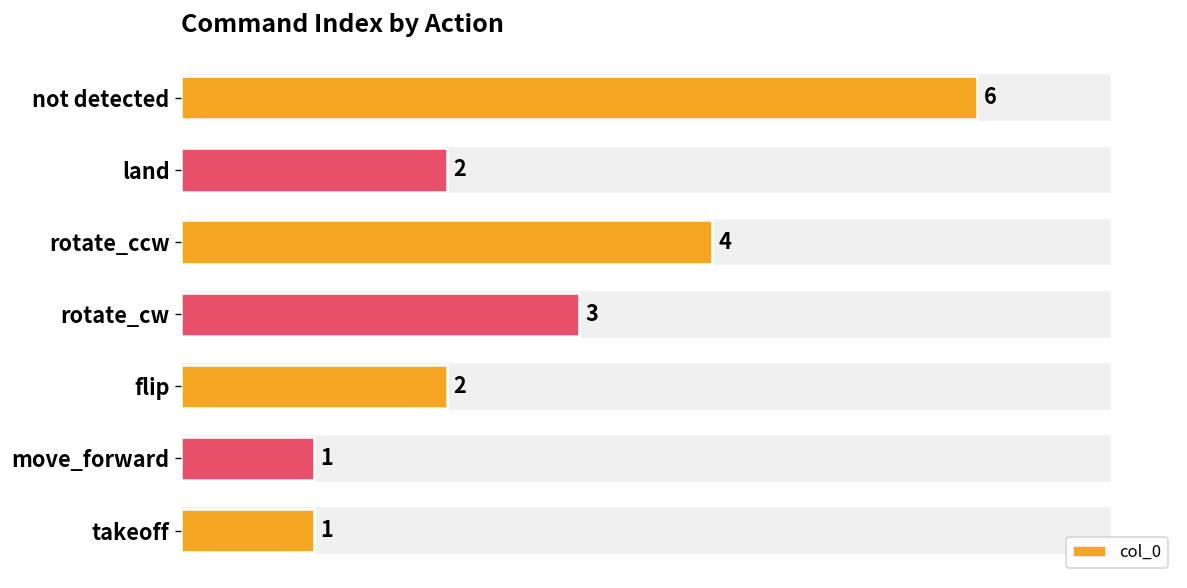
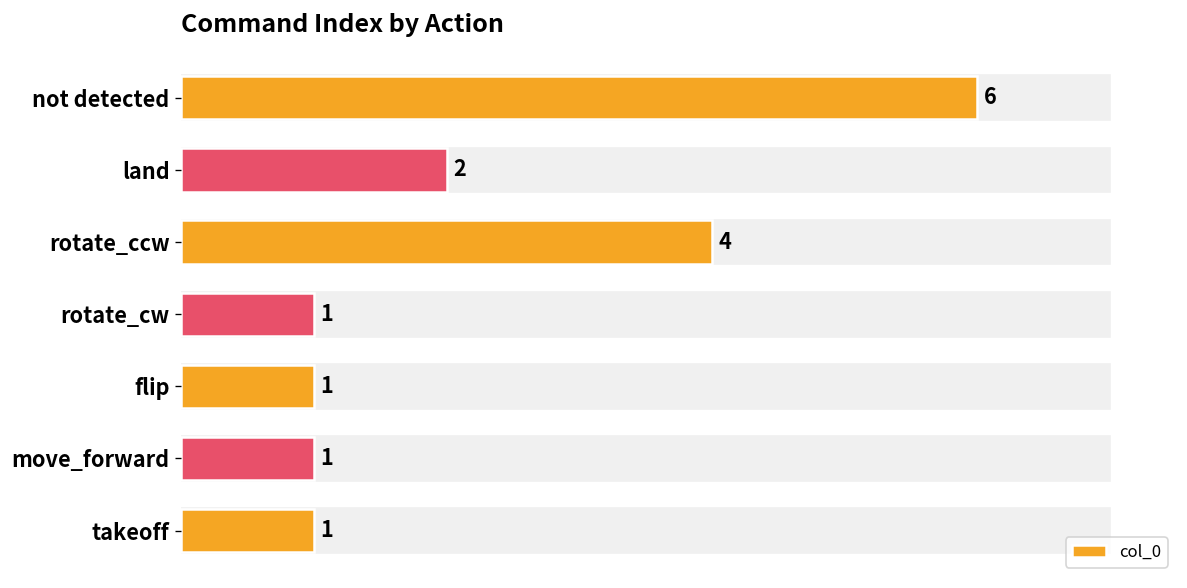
rotate_cw: 3 -> 1
flip: 2 -> 1
